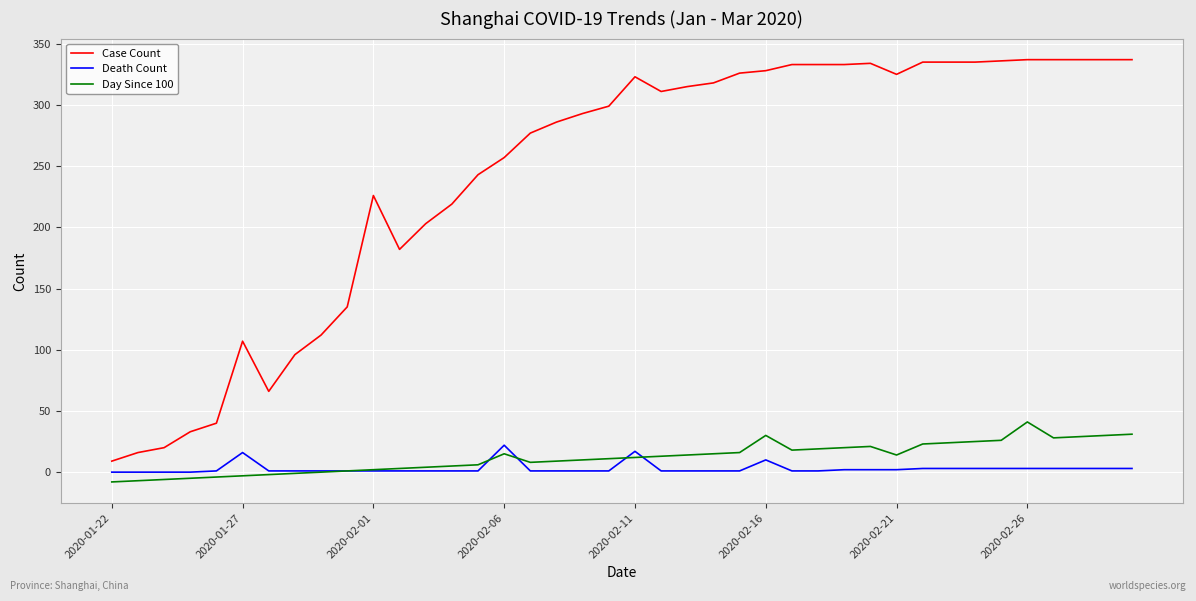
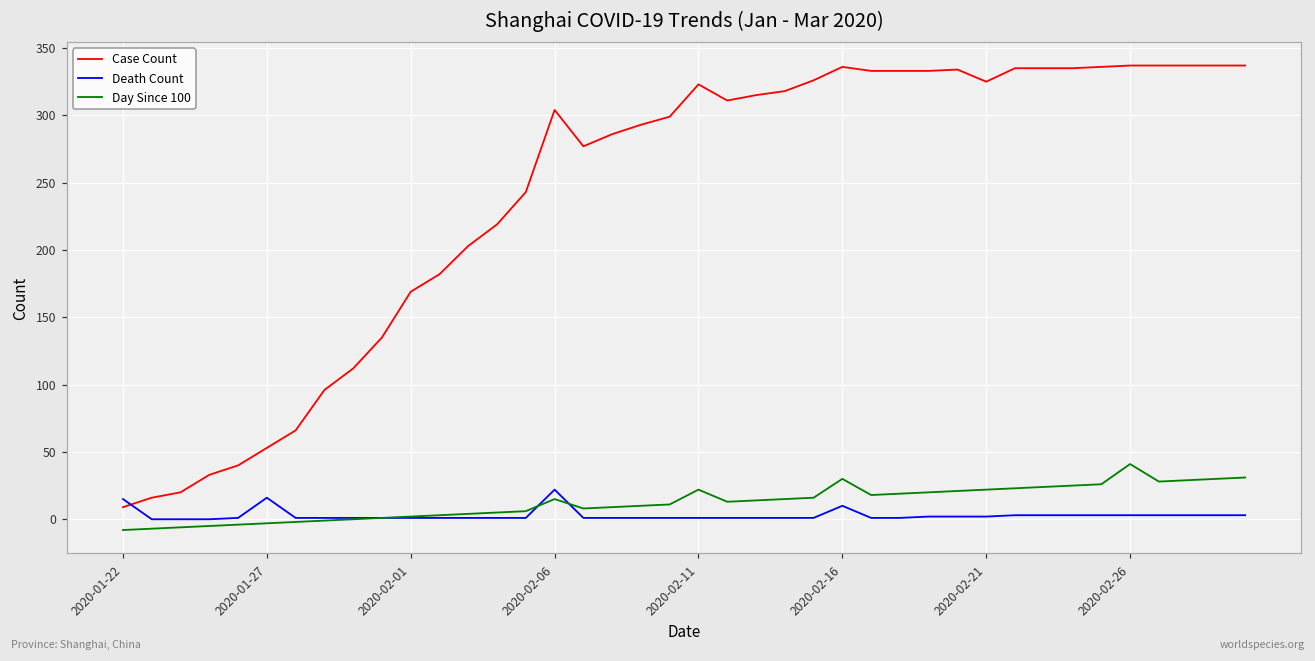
Death Count, 2020-01-22: 0 -> 15
Case Count, 2020-01-27: 107 -> 53
Case Count, 2020-02-01: 226 -> 169
Case Count, 2020-02-06: 257 -> 304
Death Count, 2020-02-11: 17 -> 1
Day Since 100, 2020-02-11: 12 -> 22
Case Count, 2020-02-16: 328 -> 336
Day Since 100, 2020-02-21: 14 -> 22
